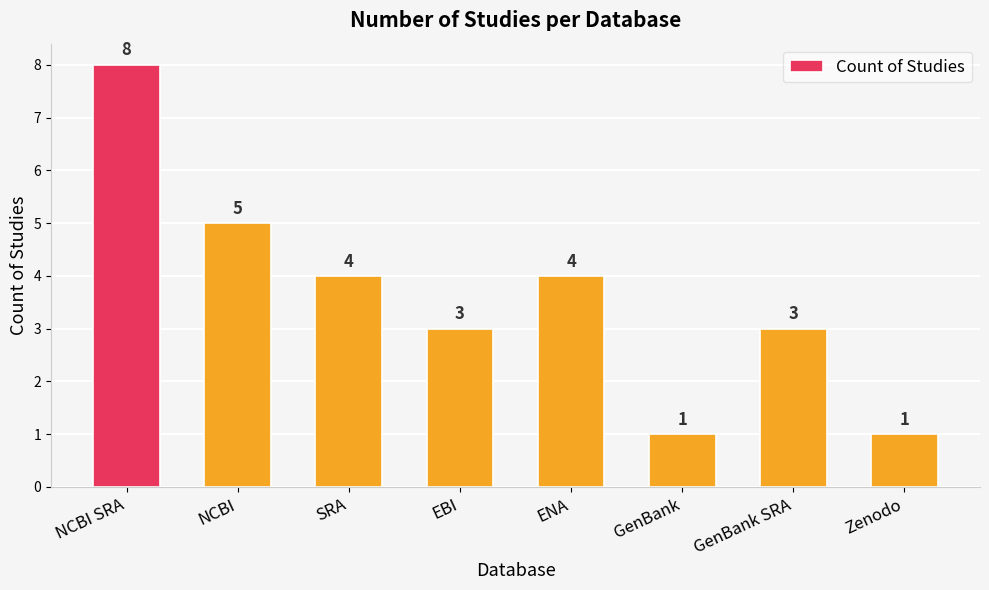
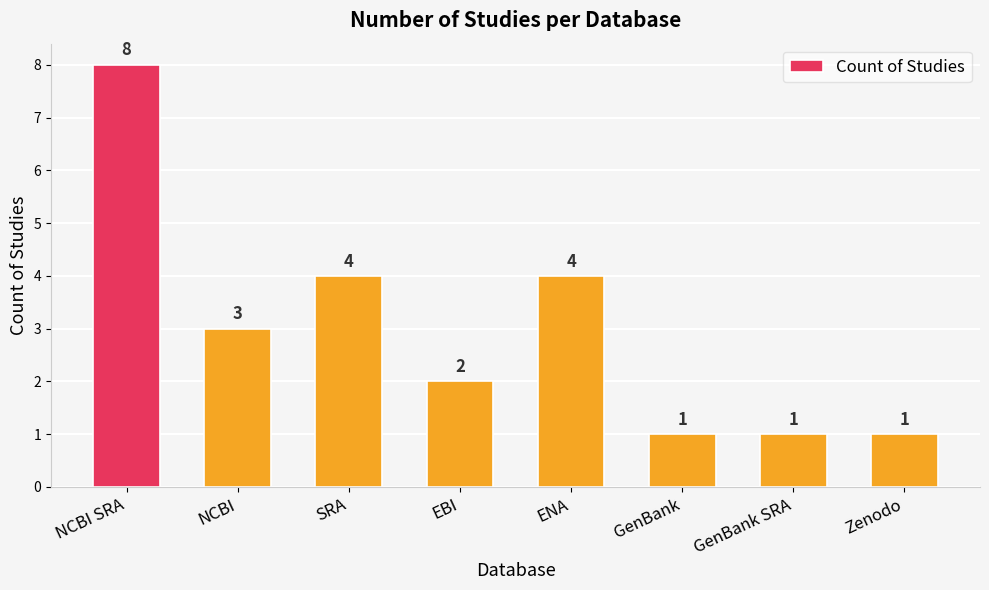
NCBI: 5 -> 3
EBI: 3 -> 2
GenBank SRA: 3 -> 1
